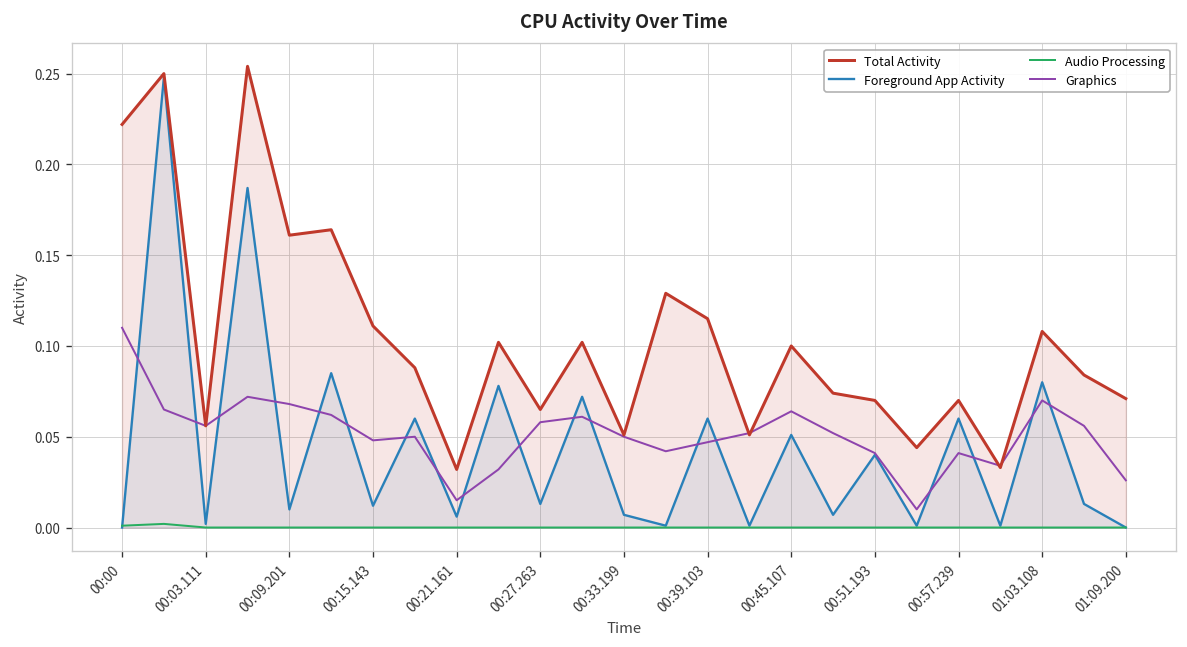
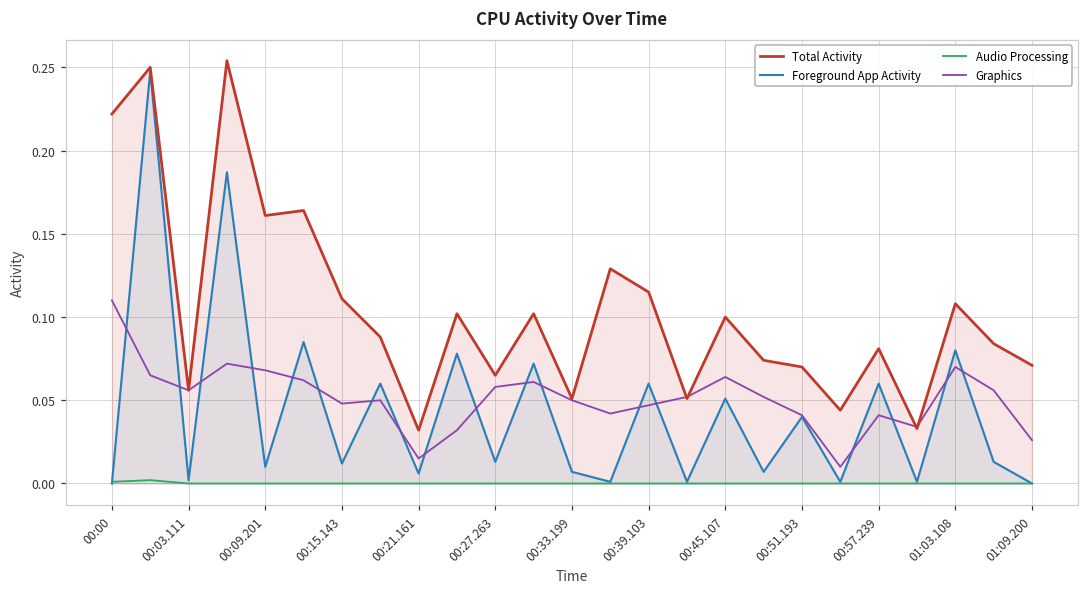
Total Activity, 00:57.239: 0.070 -> 0.081
